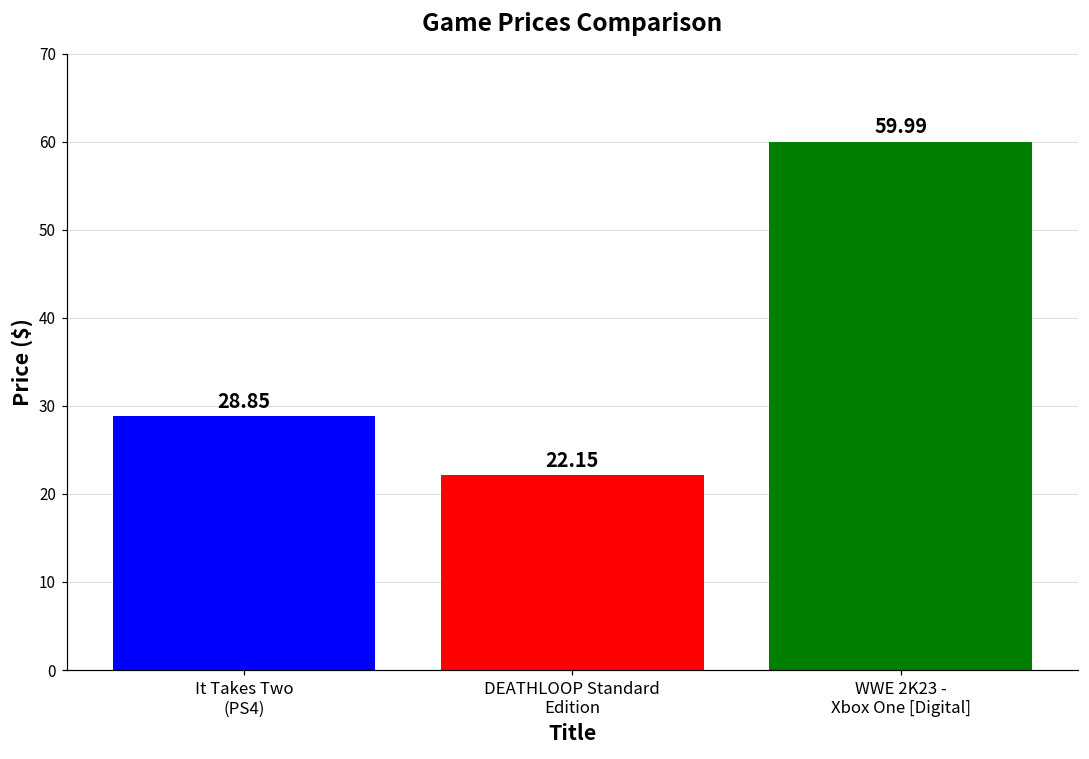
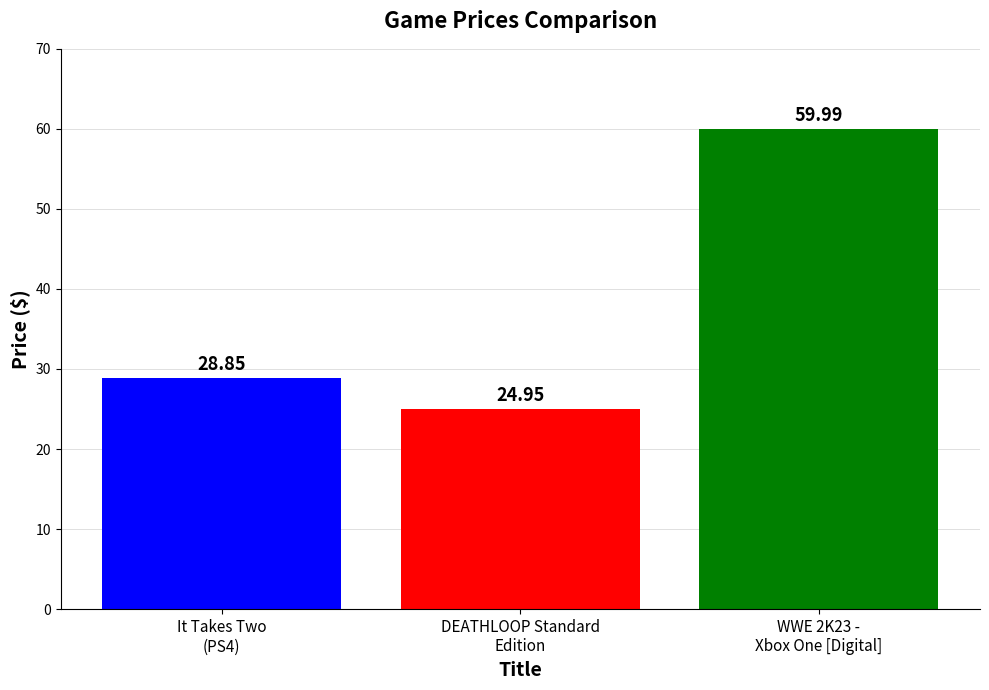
DEATHLOOP Standard Edition: 22.15 -> 24.95
